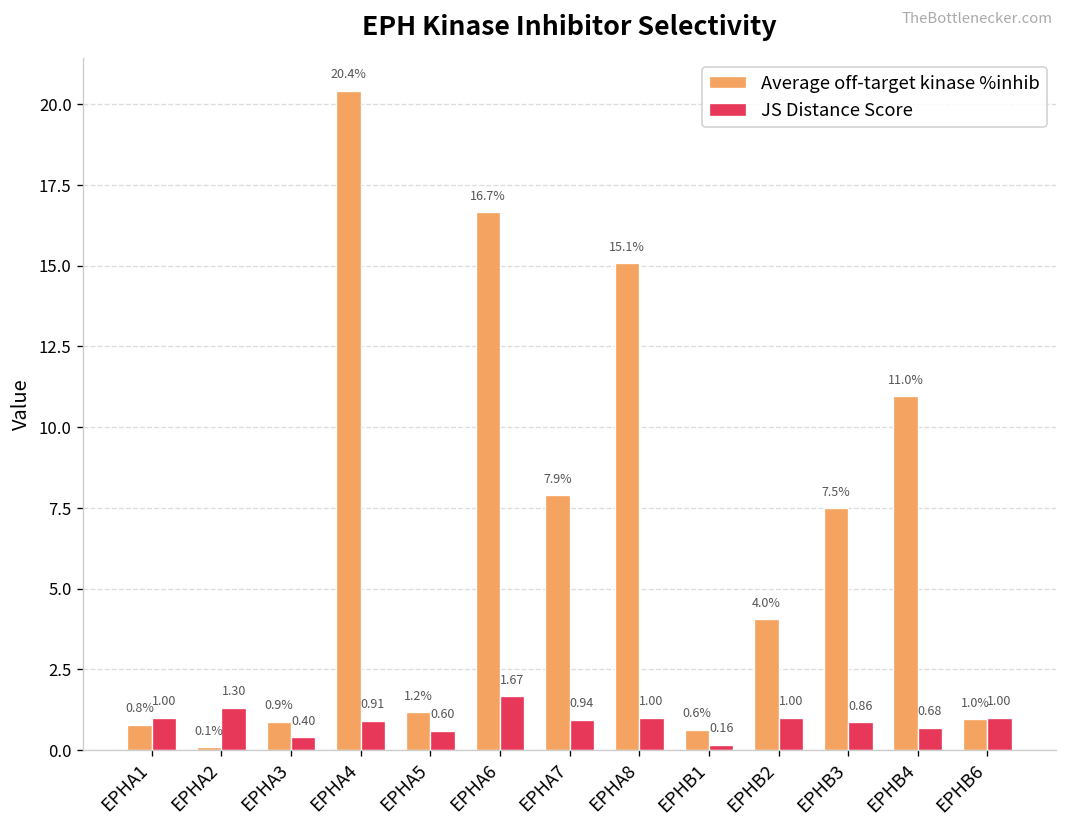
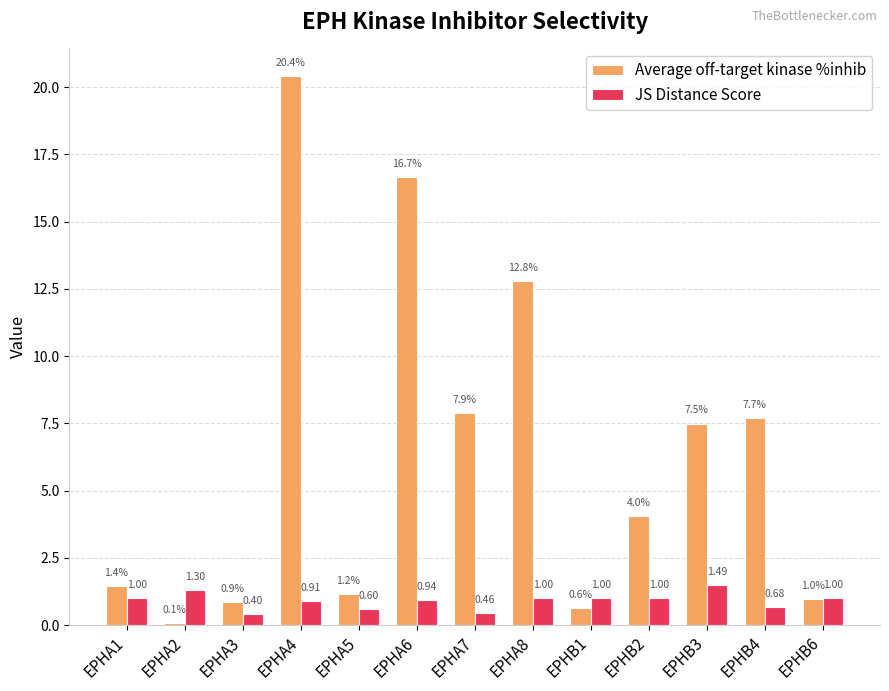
Average off-target kinase %inhib, EPHA1: 0.8% -> 1.4%
JS Distance Score, EPHA6: 1.67 -> 0.94
JS Distance Score, EPHA7: 0.94 -> 0.46
Average off-target kinase %inhib, EPHA8: 15.1% -> 12.8%
JS Distance Score, EPHB1: 0.16 -> 1.00
JS Distance Score, EPHB3: 0.86 -> 1.49
Average off-target kinase %inhib, EPHB4: 11.0% -> 7.7%
